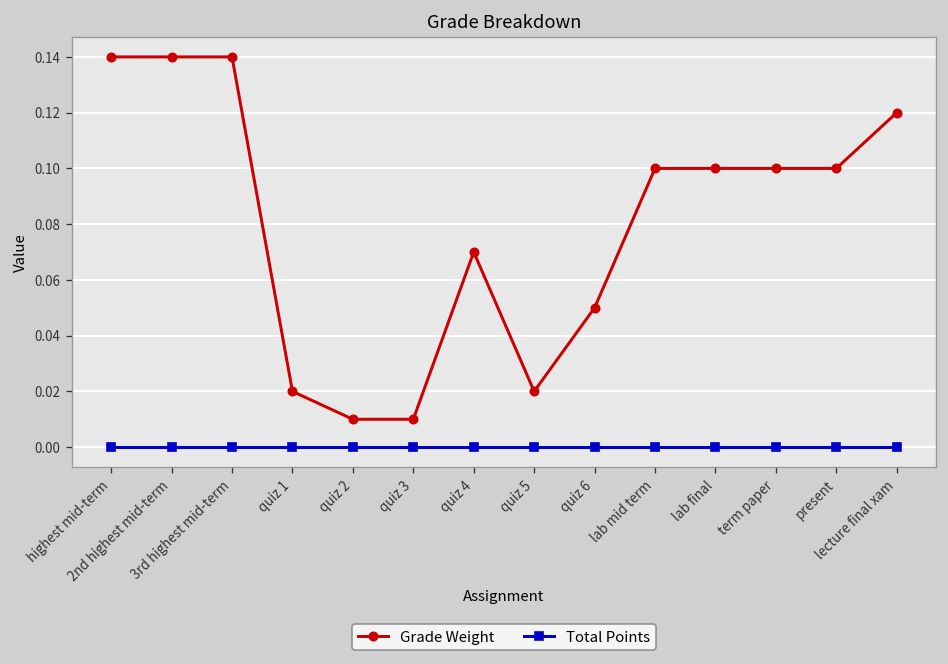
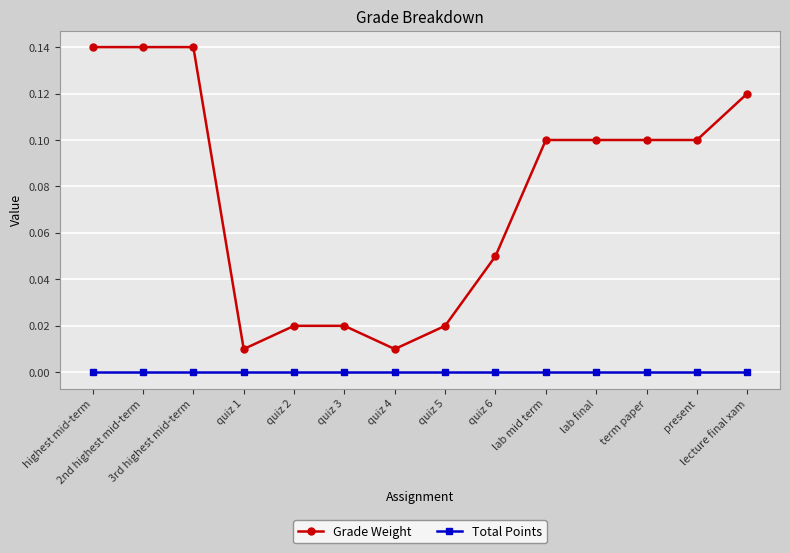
Grade Weight, quiz 1: 0.02 -> 0.01
Grade Weight, quiz 2: 0.01 -> 0.02
Grade Weight, quiz 3: 0.01 -> 0.02
Grade Weight, quiz 4: 0.07 -> 0.01
